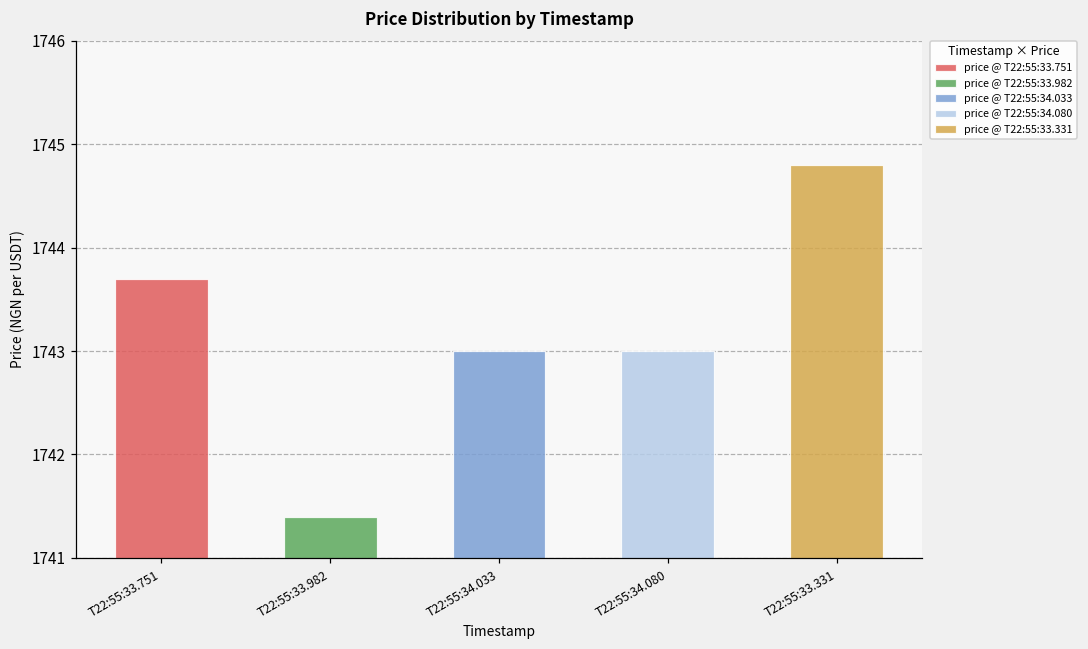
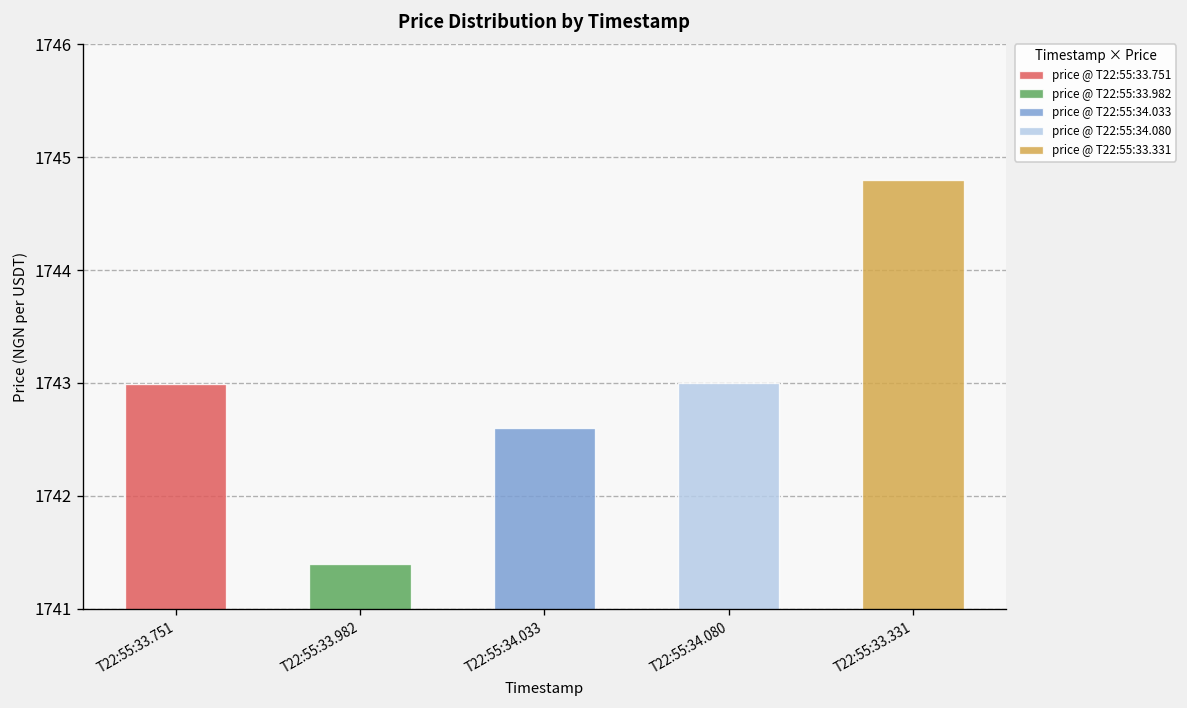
T22:55:33.751: 1743.7 -> 1743.0
T22:55:34.033: 1743.0 -> 1742.6
